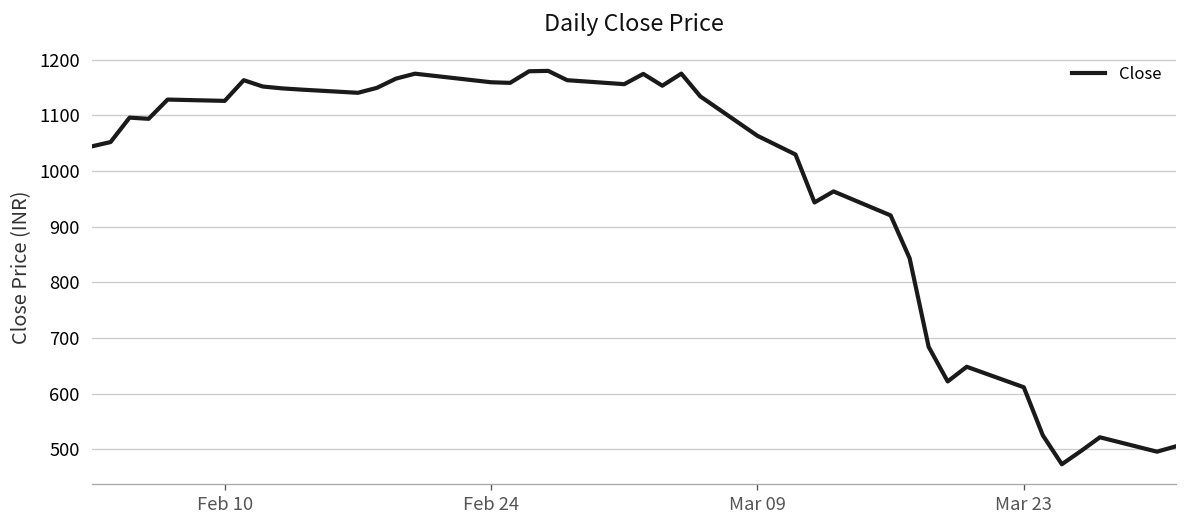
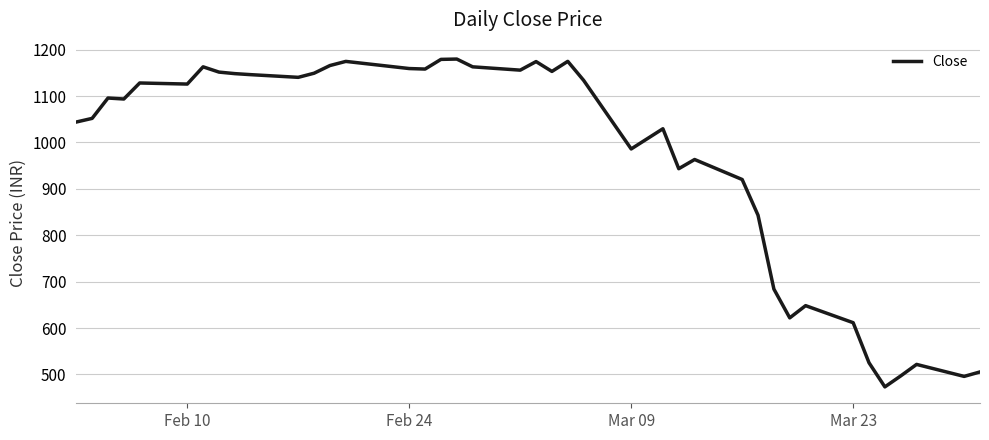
Mar 09: 1060 -> 990
